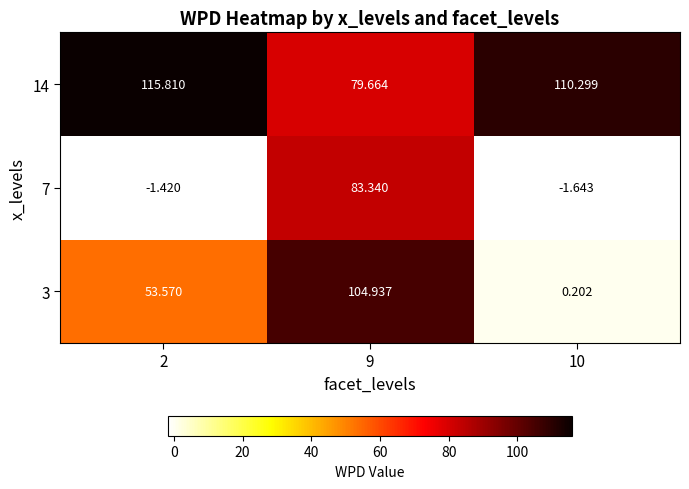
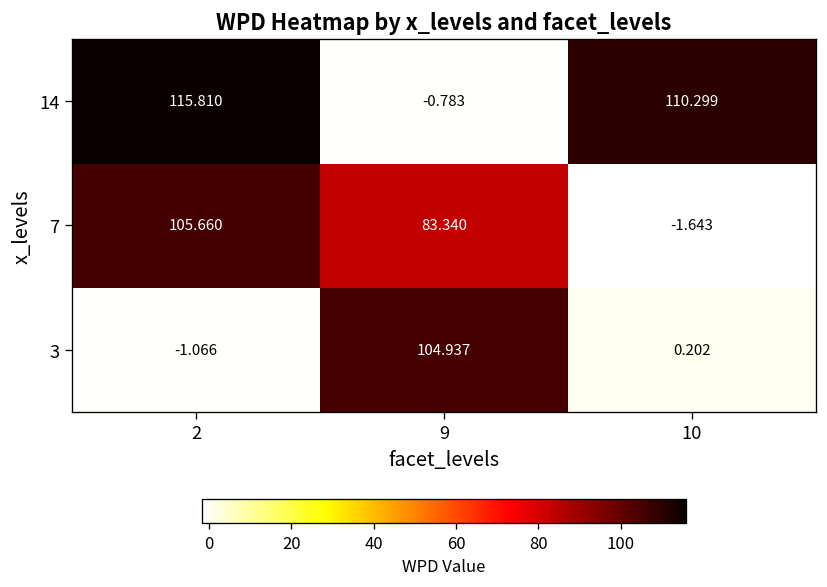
14, 9: 79.664 -> -0.783
7, 2: -1.420 -> 105.660
3, 2: 53.570 -> -1.066
